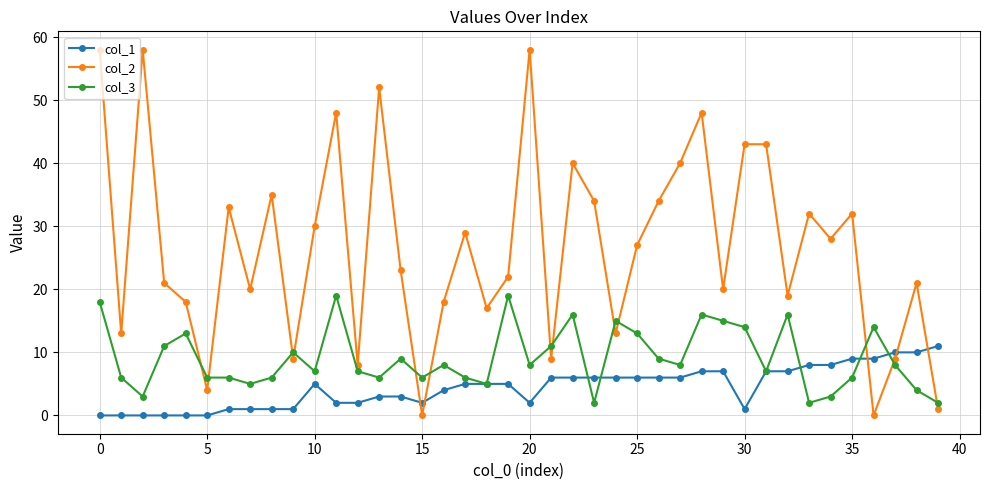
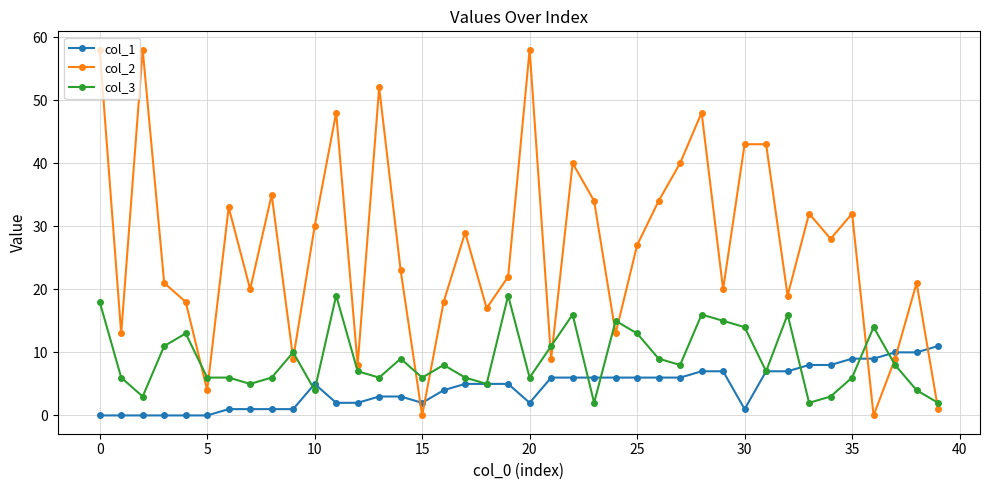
col_3, 10: 7 -> 4
col_3, 20: 8 -> 6
